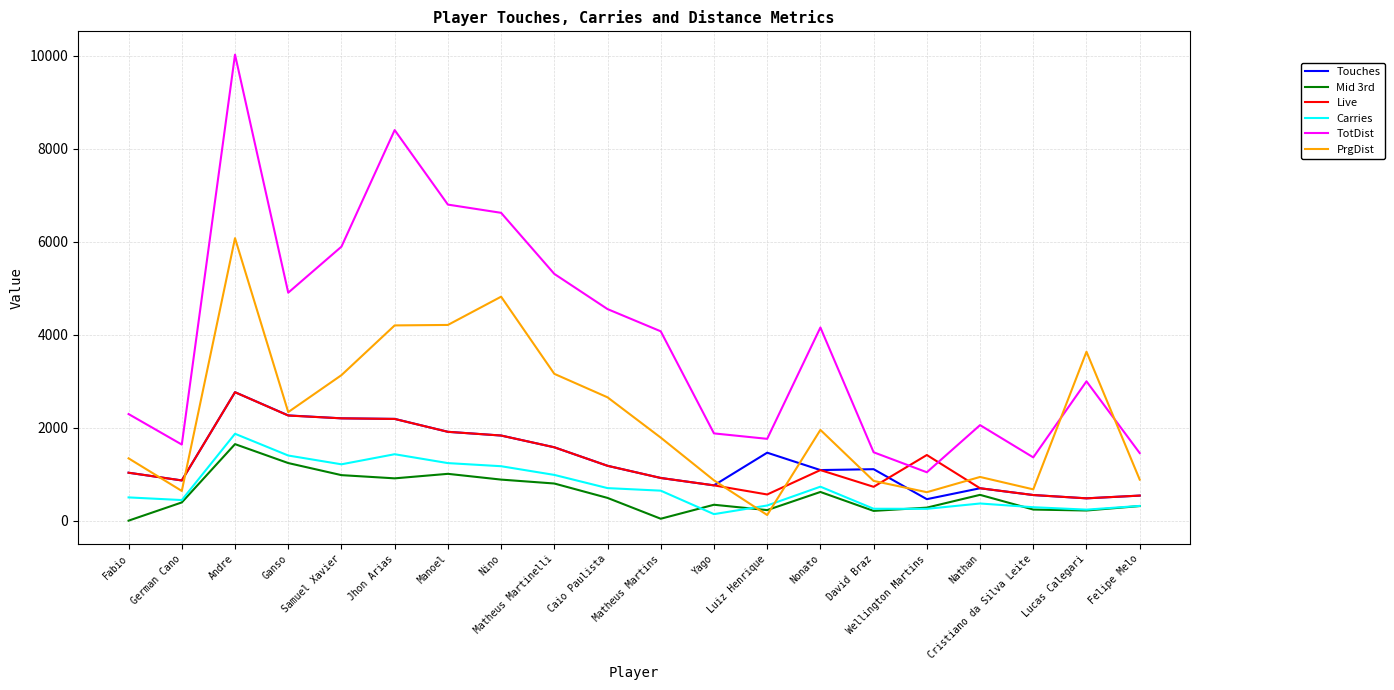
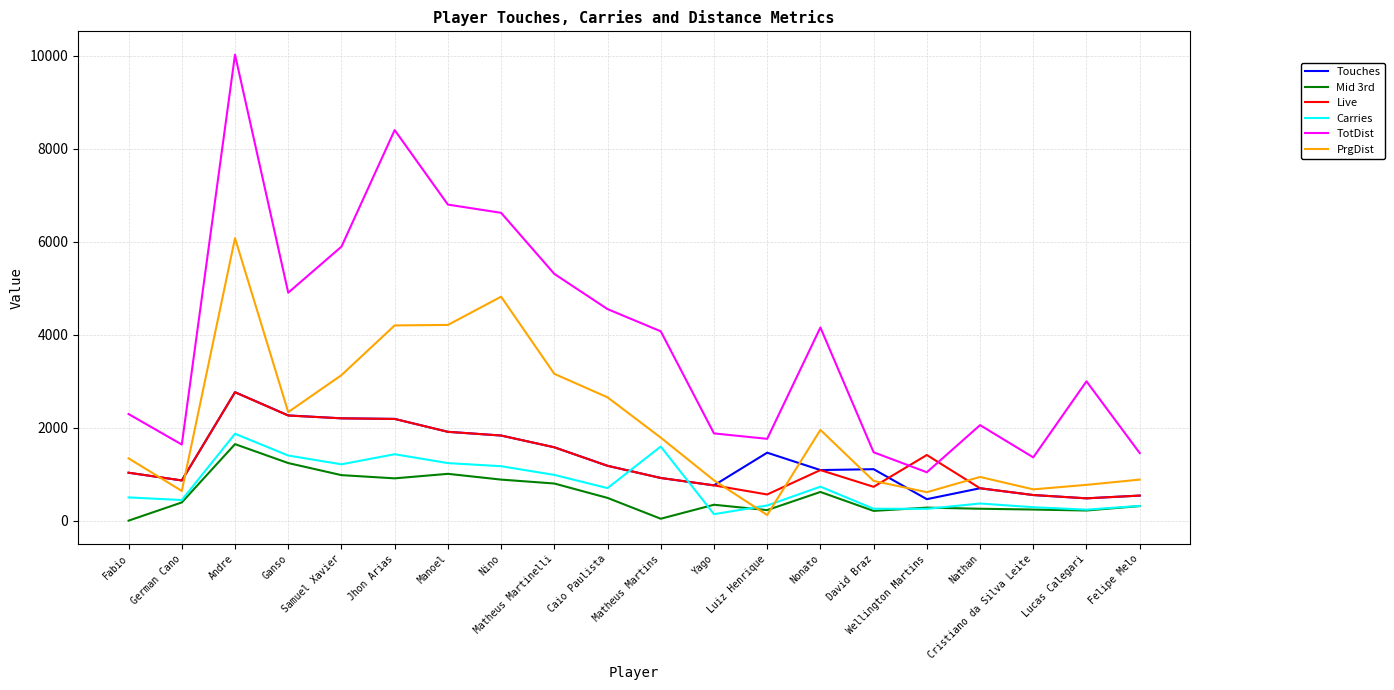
Carries, Matheus Martins: 600 -> 1600
Mid 3rd, Nathan: 600 -> 300
PrgDist, Lucas Calegari: 3600 -> 800
